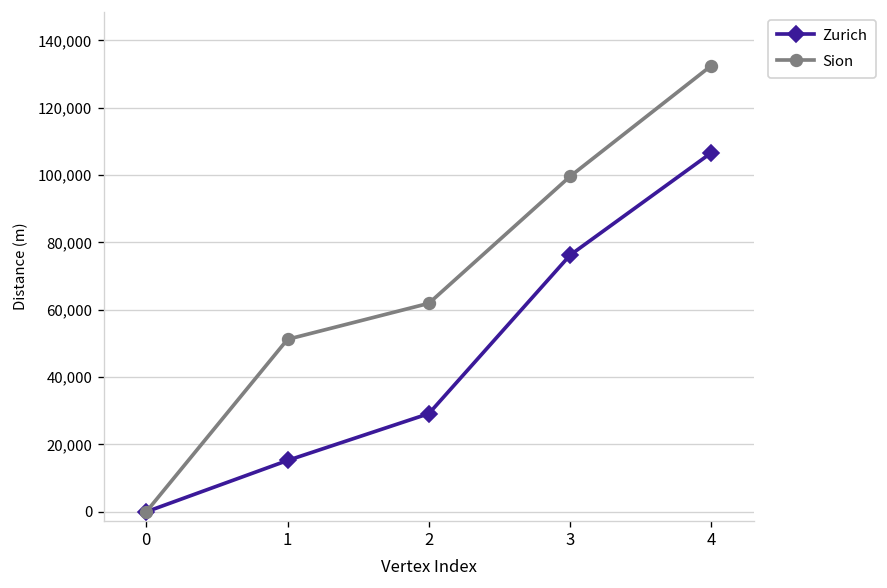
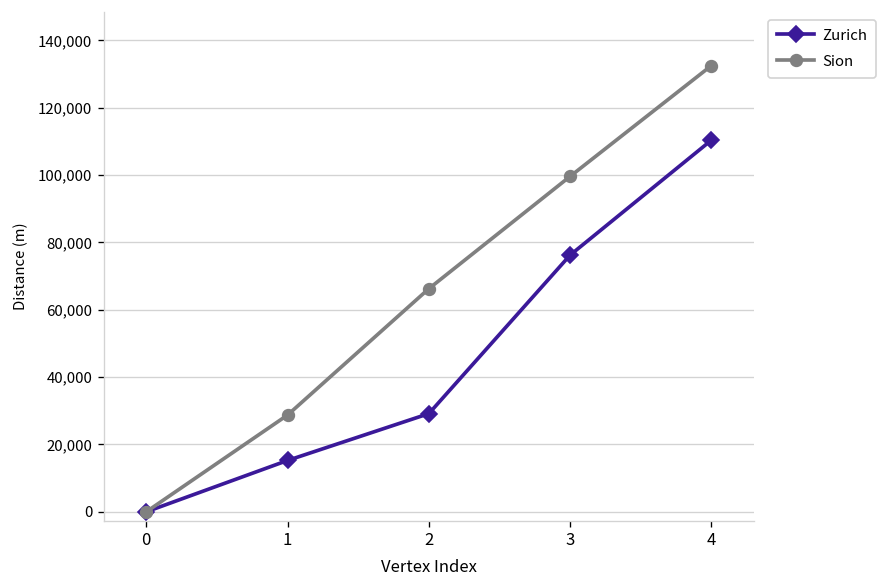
Sion, 1: 51,000 -> 29,000
Sion, 2: 62,000 -> 66,000
Zurich, 4: 107,000 -> 110,000
